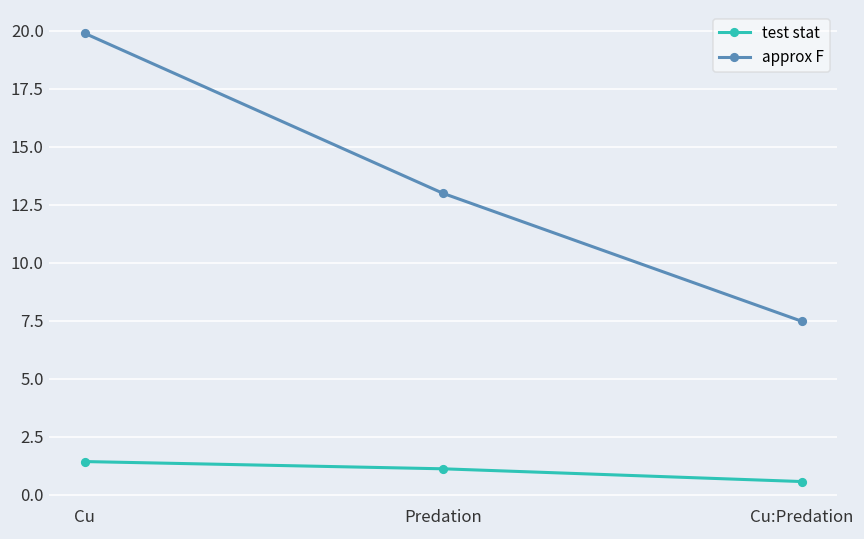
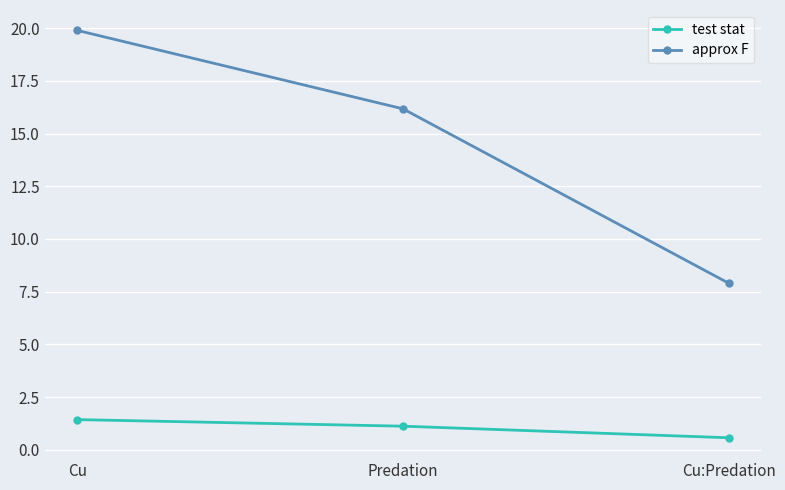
approx F, Predation: 13.0 -> 16.2
approx F, Cu:Predation: 7.5 -> 7.9
